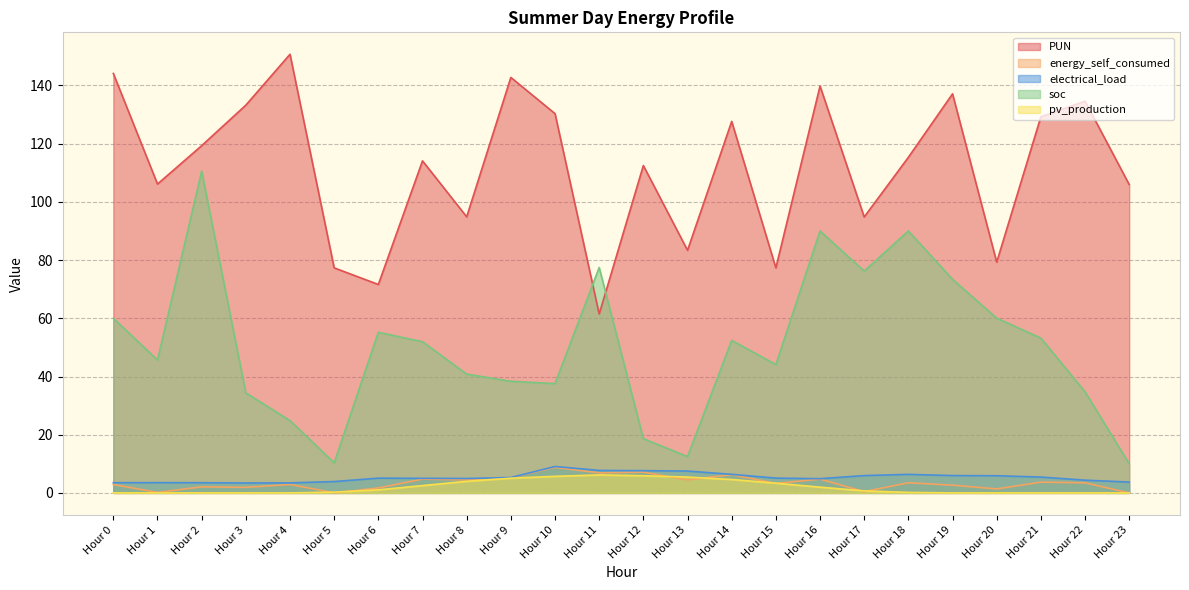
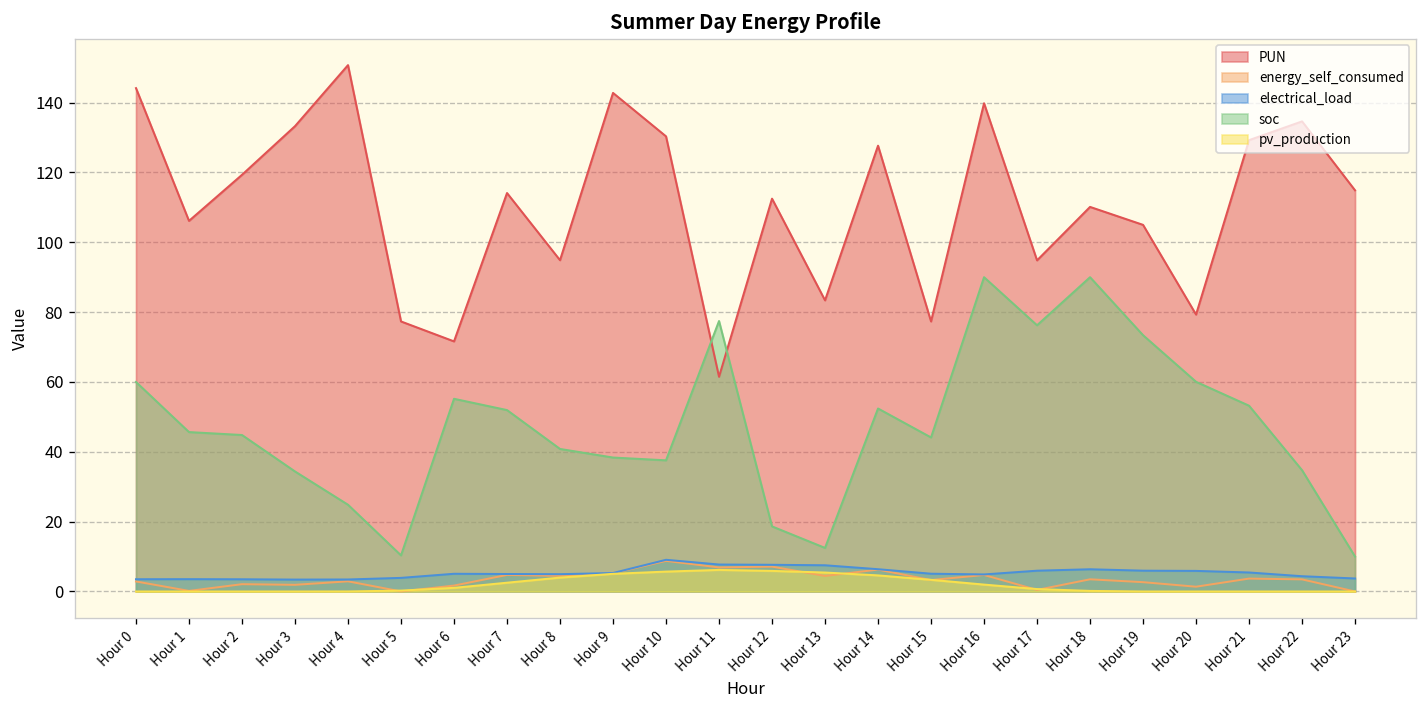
soc, Hour 2: 111 -> 45
PUN, Hour 18: 115 -> 110
PUN, Hour 19: 137 -> 105
PUN, Hour 23: 106 -> 115
